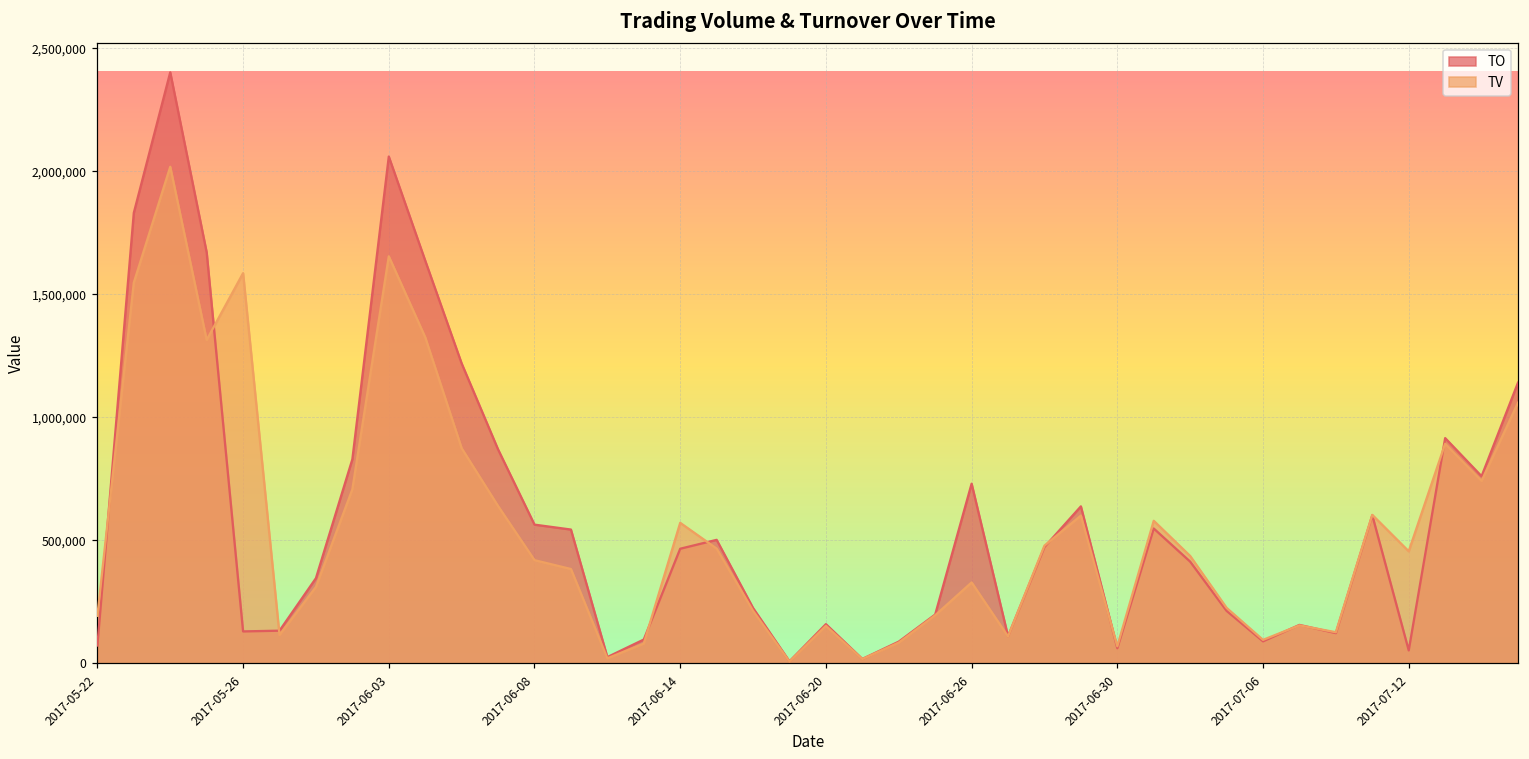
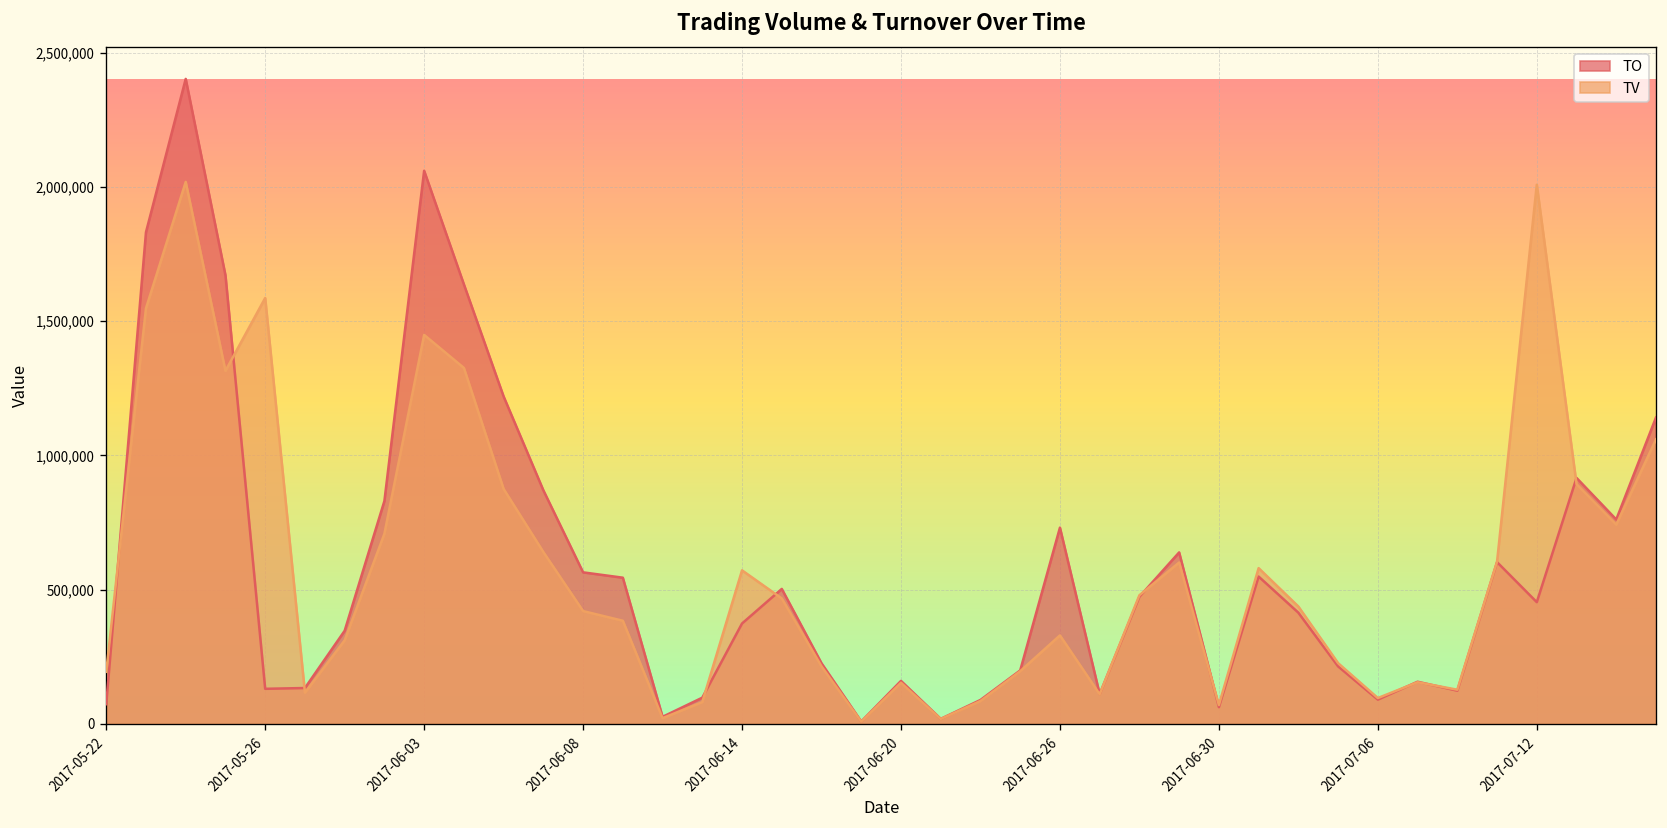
TV, 2017-06-03: 1,660,000 -> 1,450,000
TO, 2017-06-14: 470,000 -> 370,000
TO, 2017-07-12: 50,000 -> 450,000
TV, 2017-07-12: 460,000 -> 2,010,000
